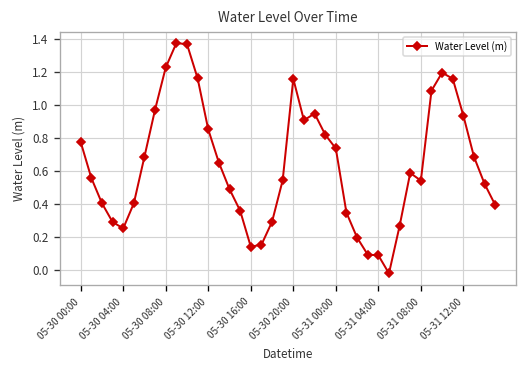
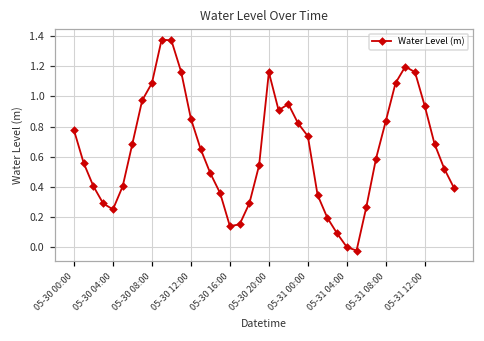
05-30 08:00: 1.23 -> 1.09
05-31 04:00: 0.09 -> 0.00
05-31 08:00: 0.54 -> 0.84
